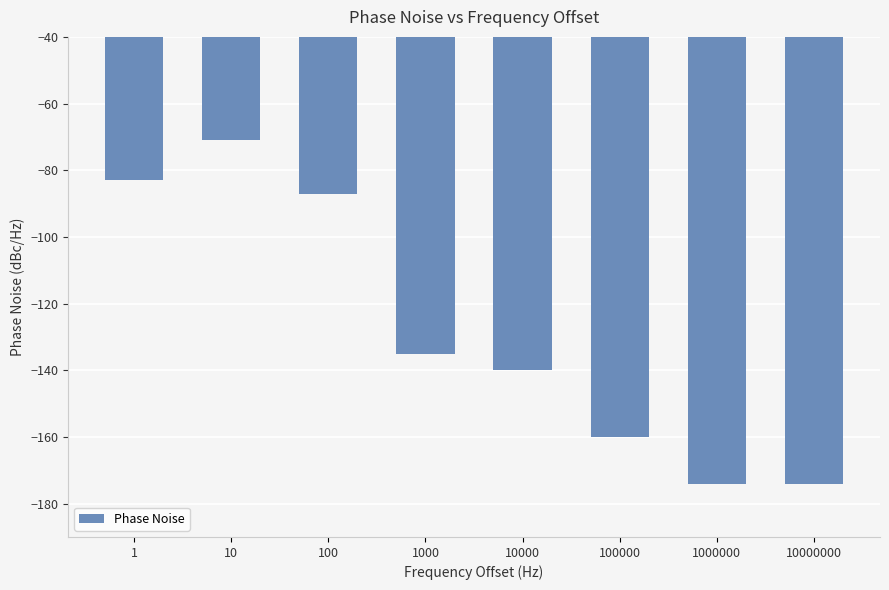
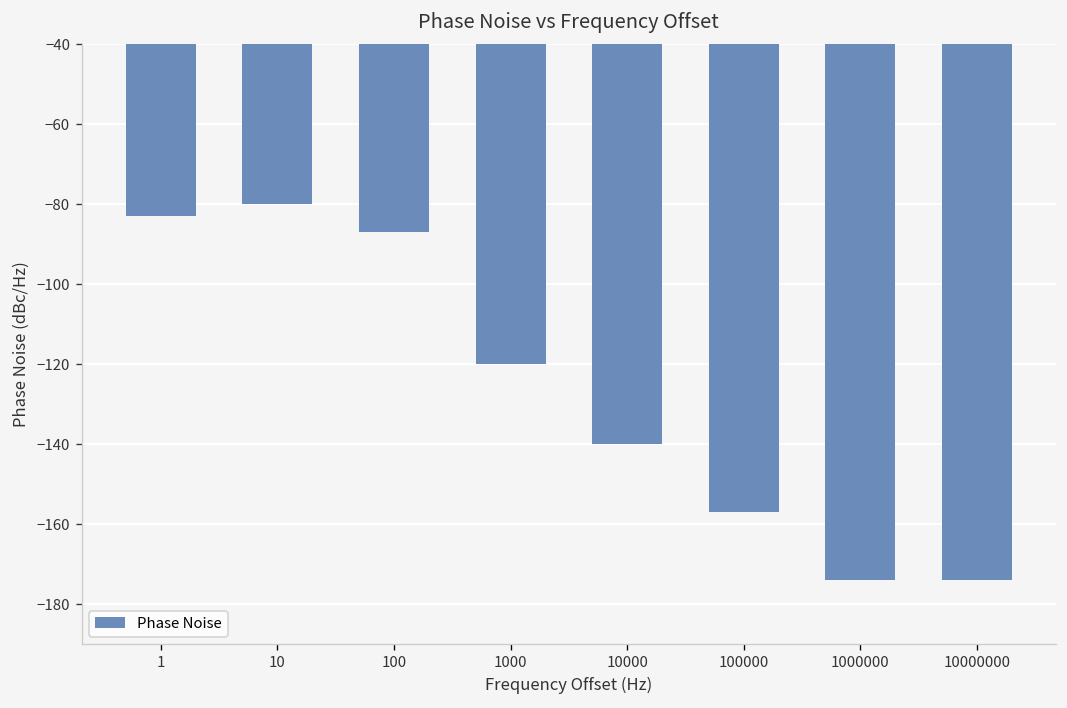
10: -71 -> -80
1000: -135 -> -120
100000: -160 -> -157
